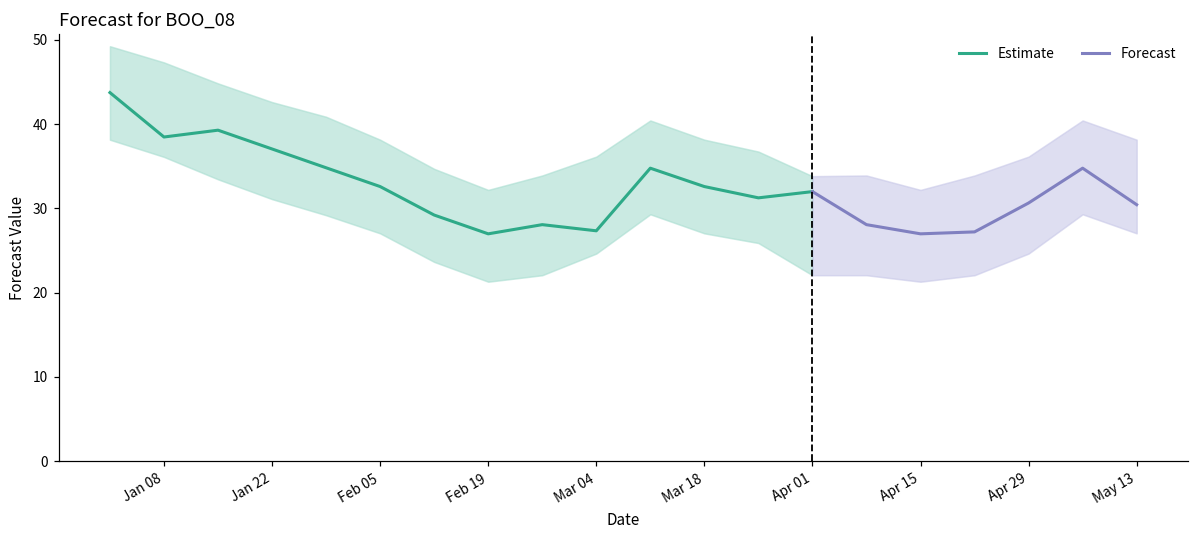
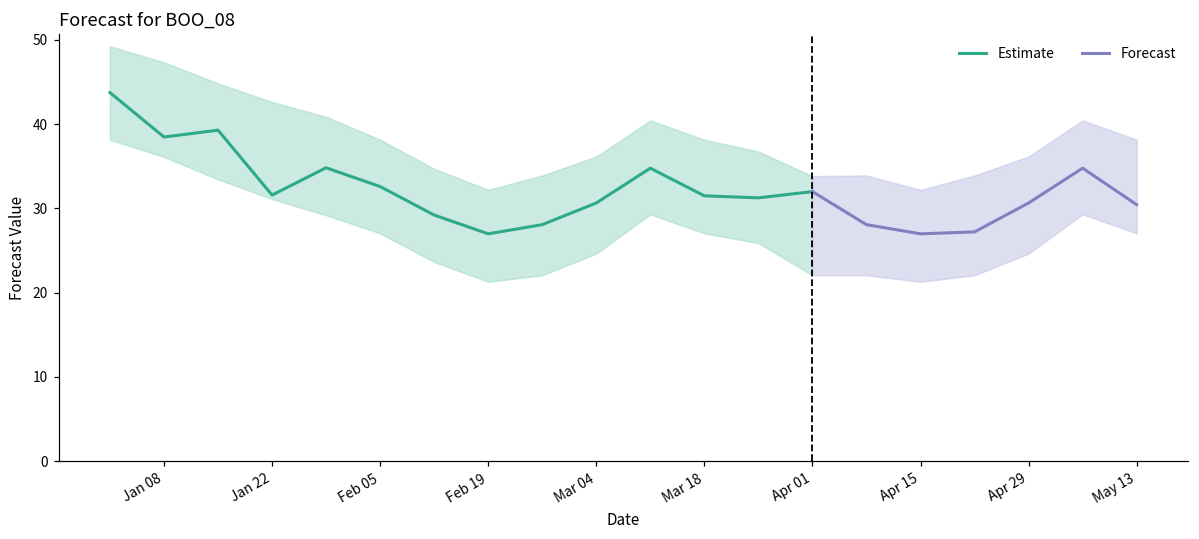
Estimate, Jan 22: 37 -> 32
Estimate, Mar 04: 27 -> 31
Estimate, Mar 18: 33 -> 31
